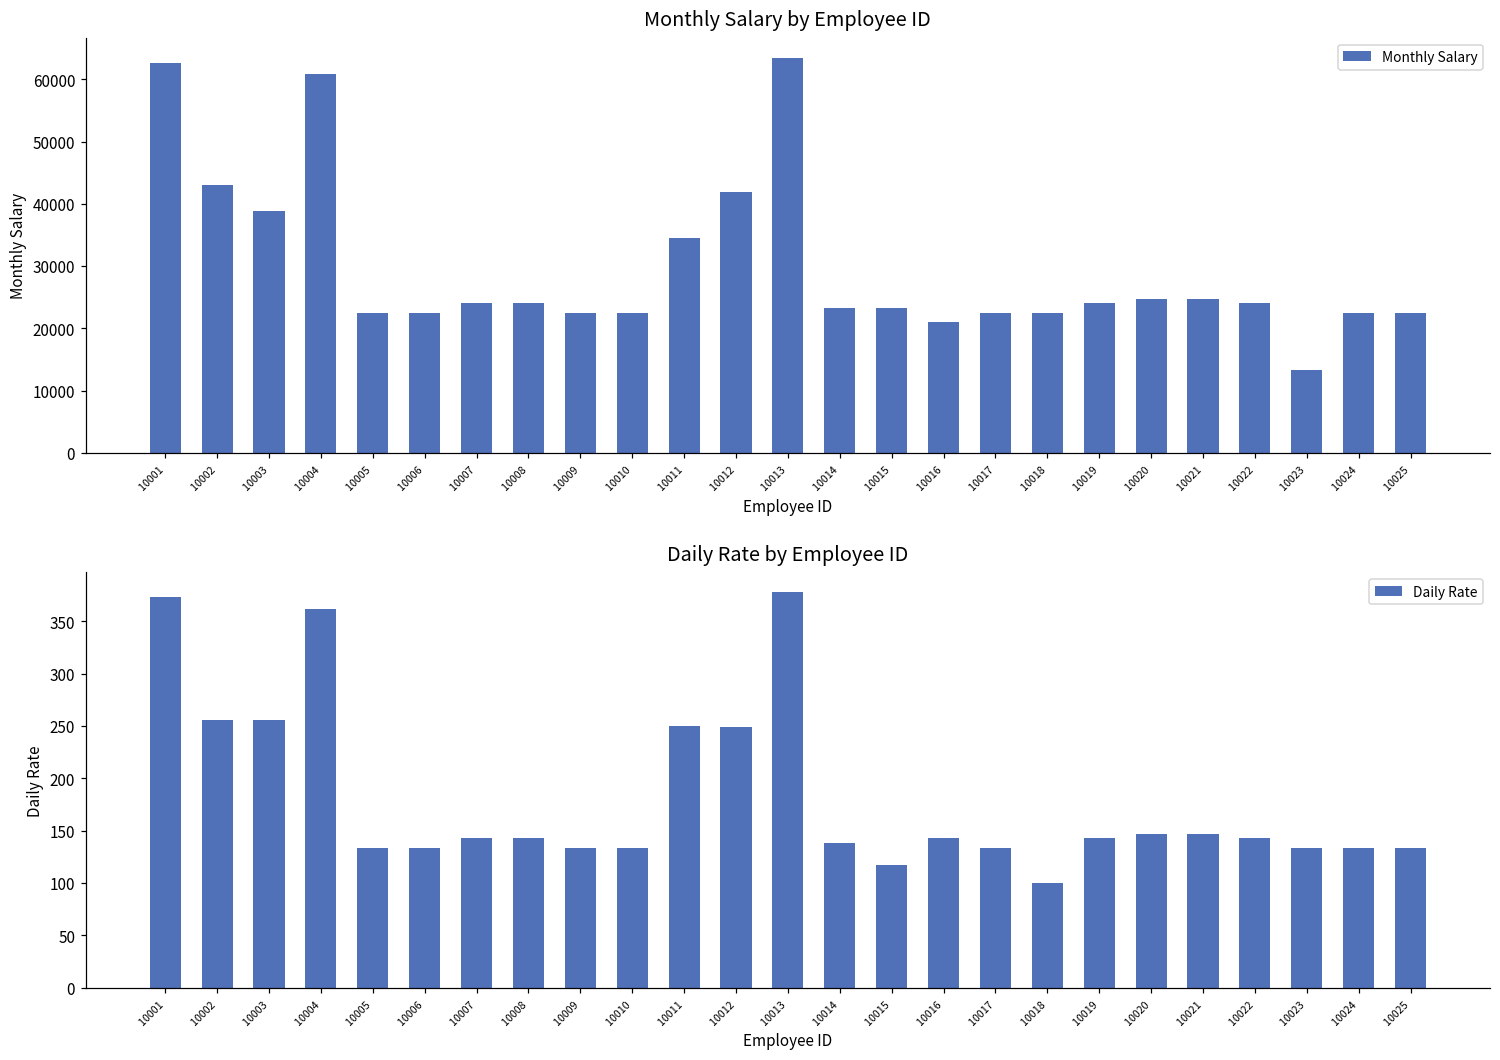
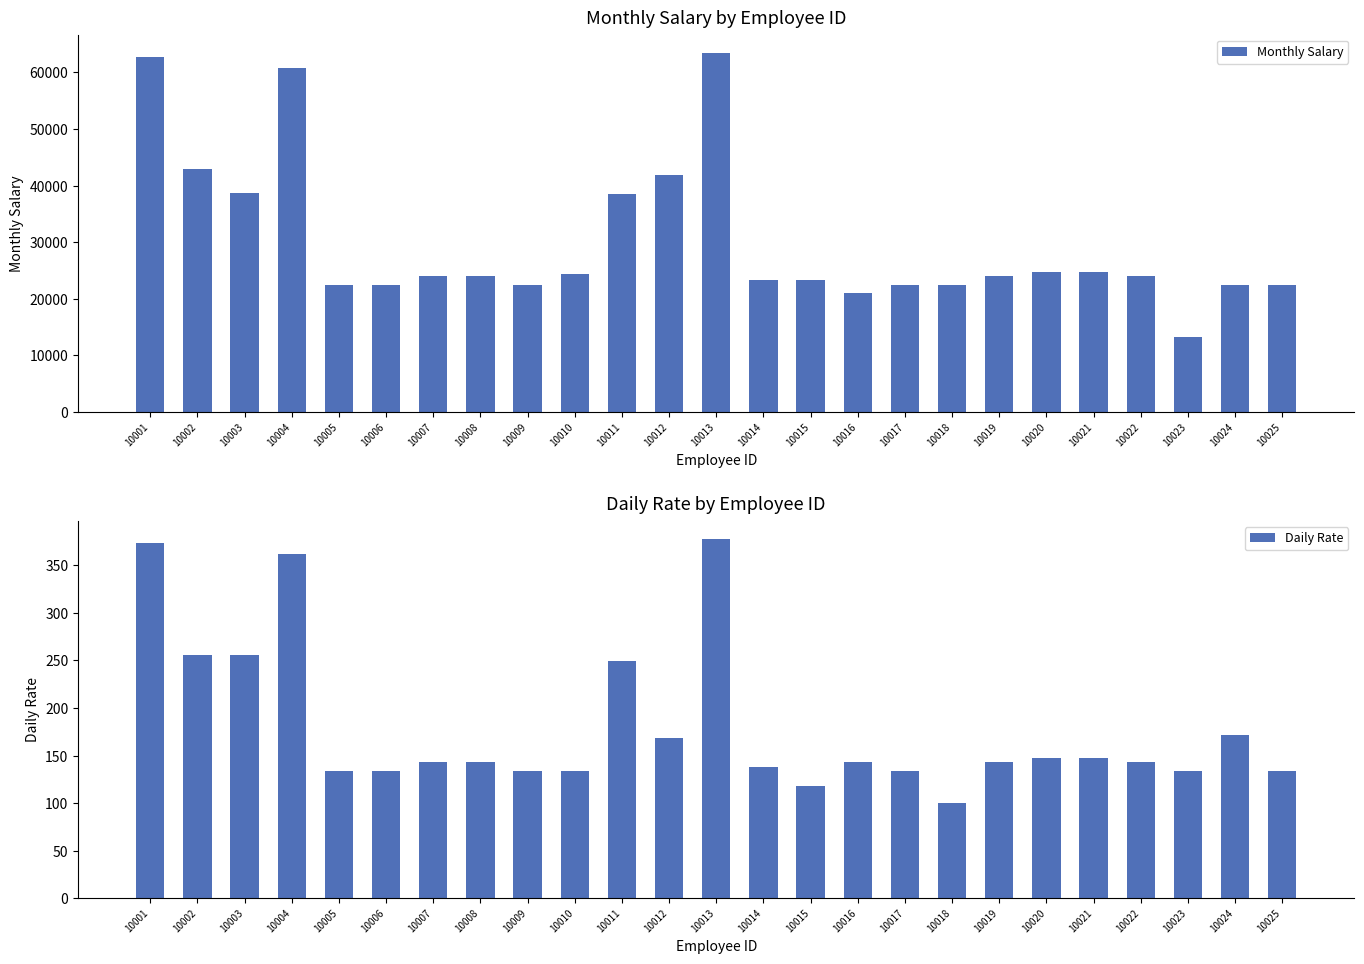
Monthly Salary by Employee ID, 10010: 23000 -> 24000
Monthly Salary by Employee ID, 10011: 34000 -> 38000
Daily Rate by Employee ID, 10012: 250 -> 170
Daily Rate by Employee ID, 10024: 130 -> 170
